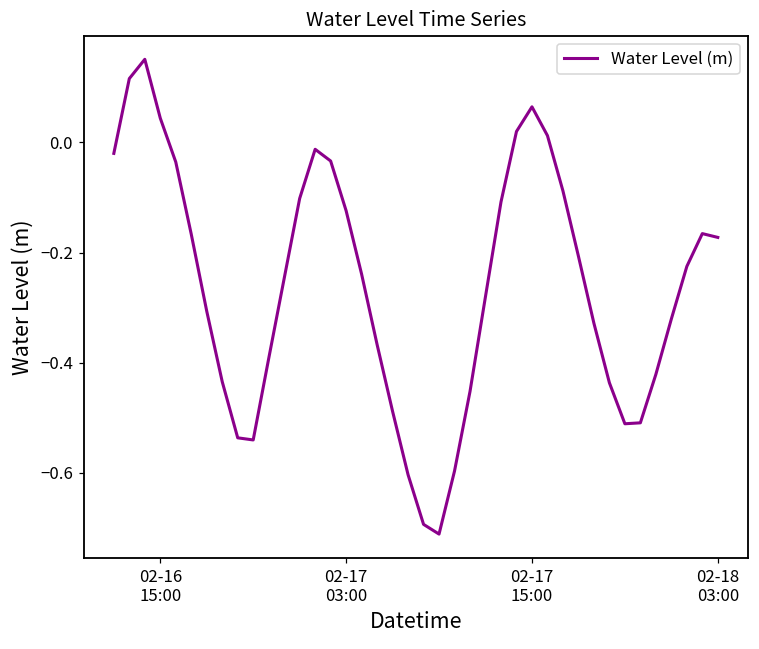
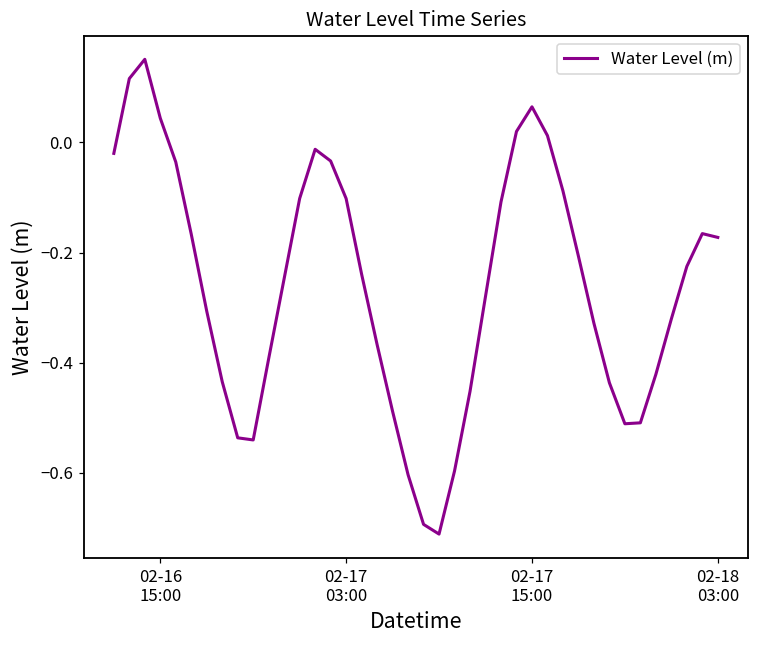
02-17 03:00: -0.12 -> -0.10
